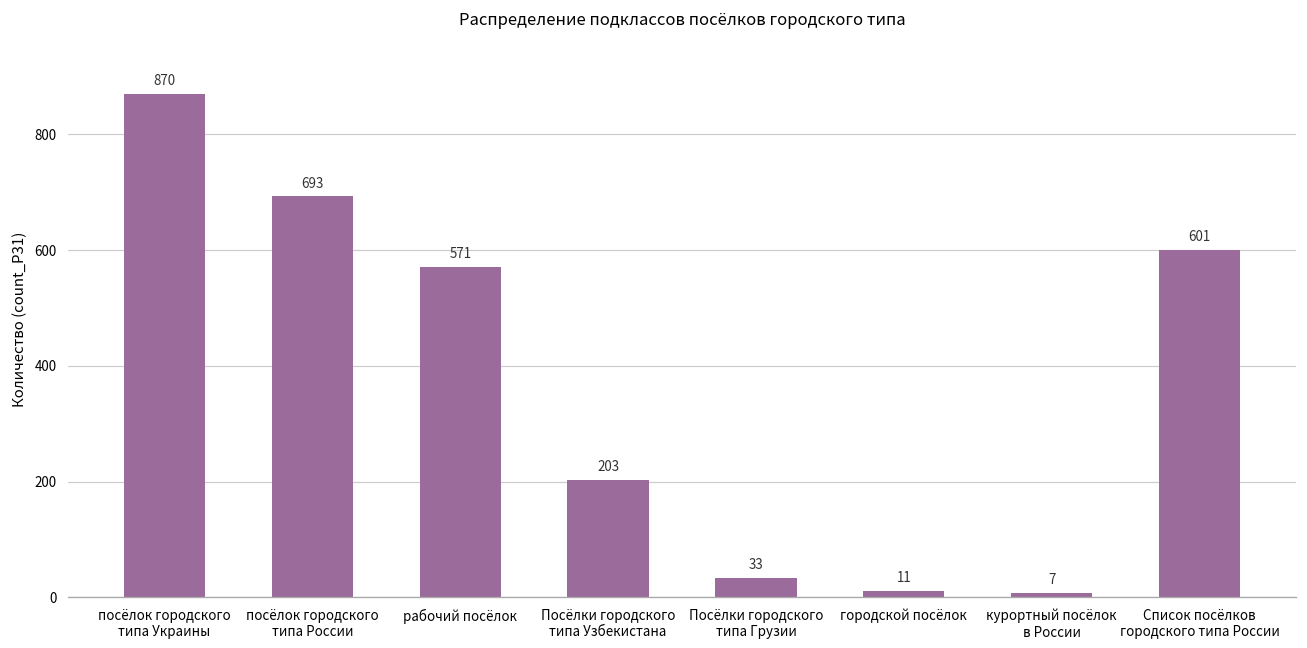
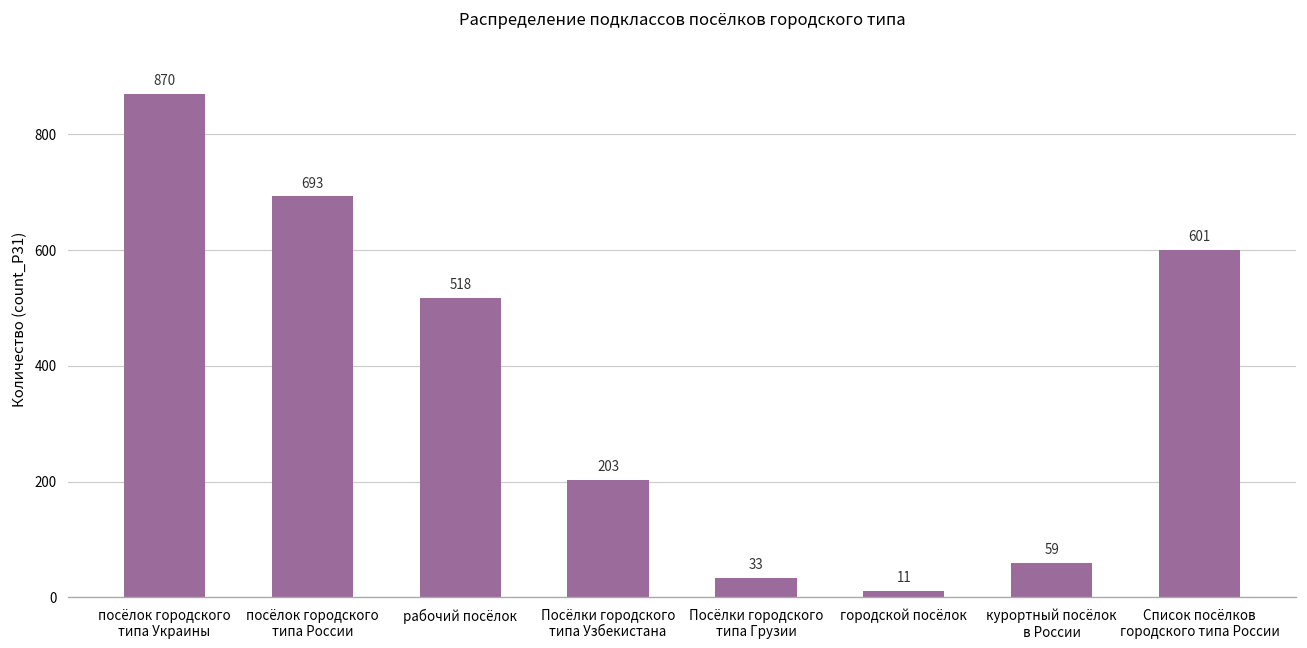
рабочий посёлок: 571 -> 518
курортный посёлок в России: 7 -> 59
